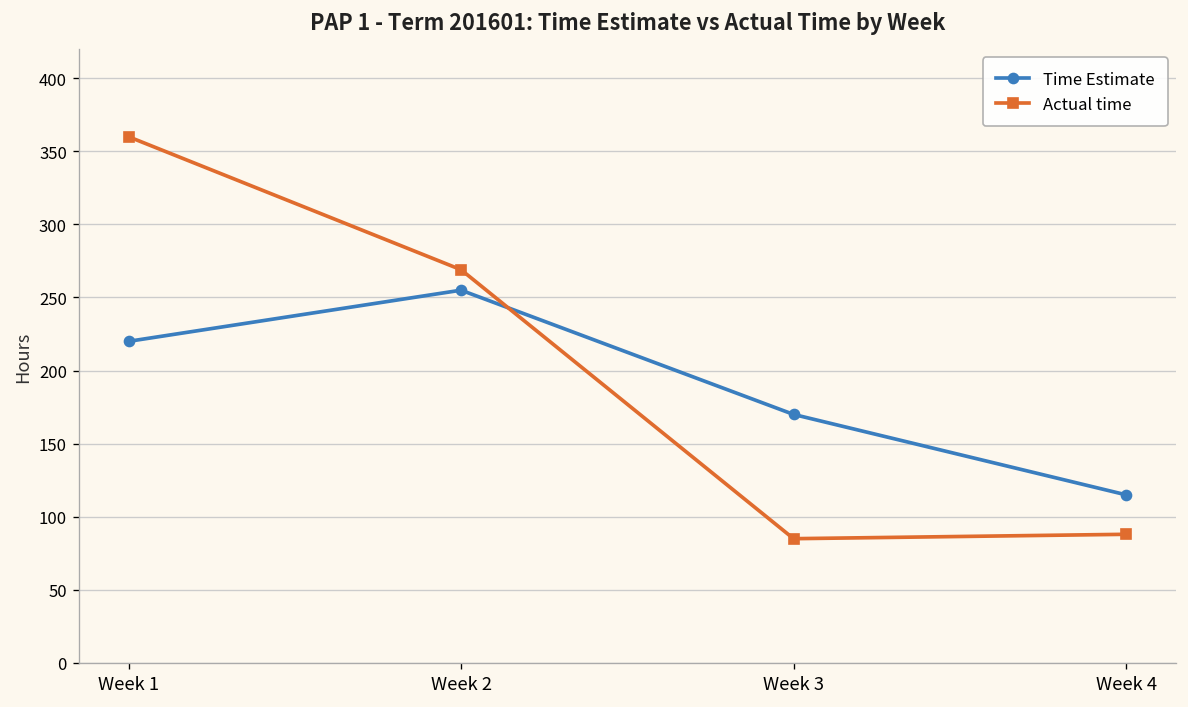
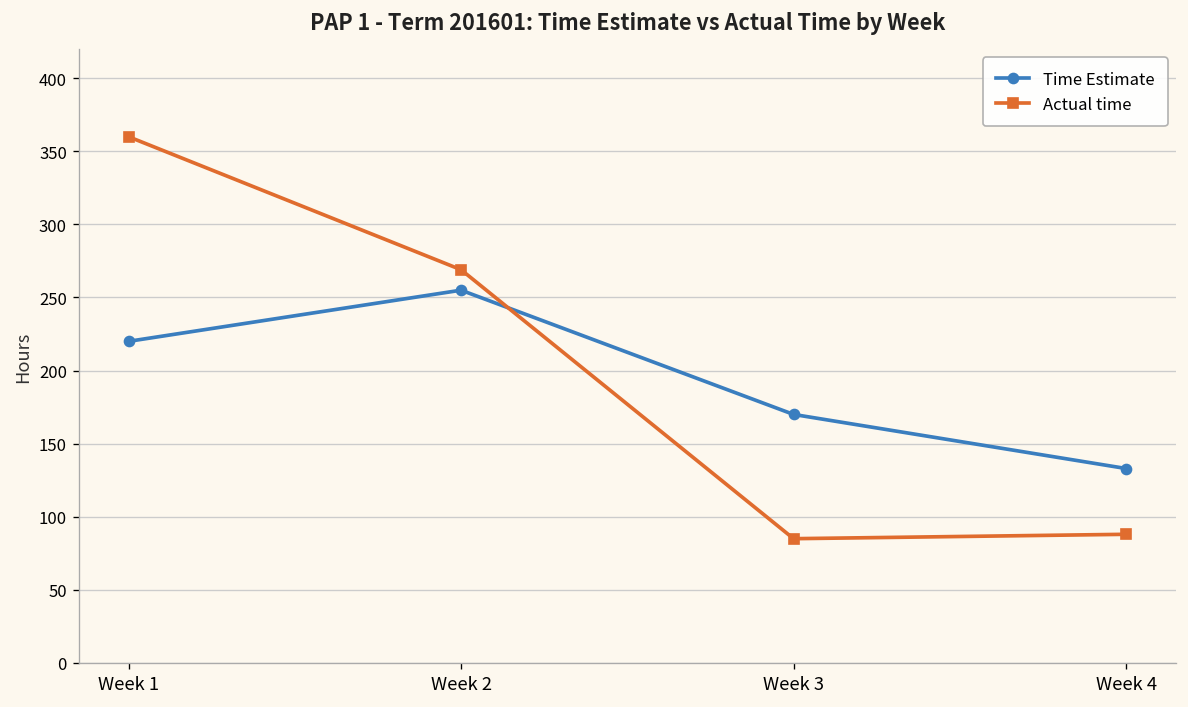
Time Estimate, Week 4: 115 -> 133
